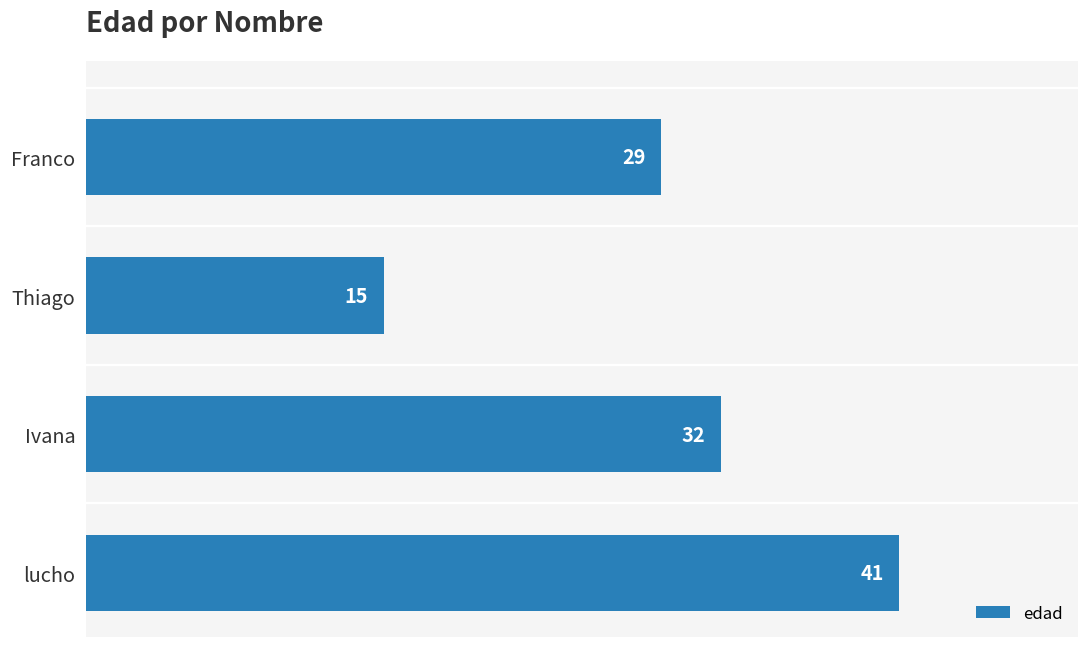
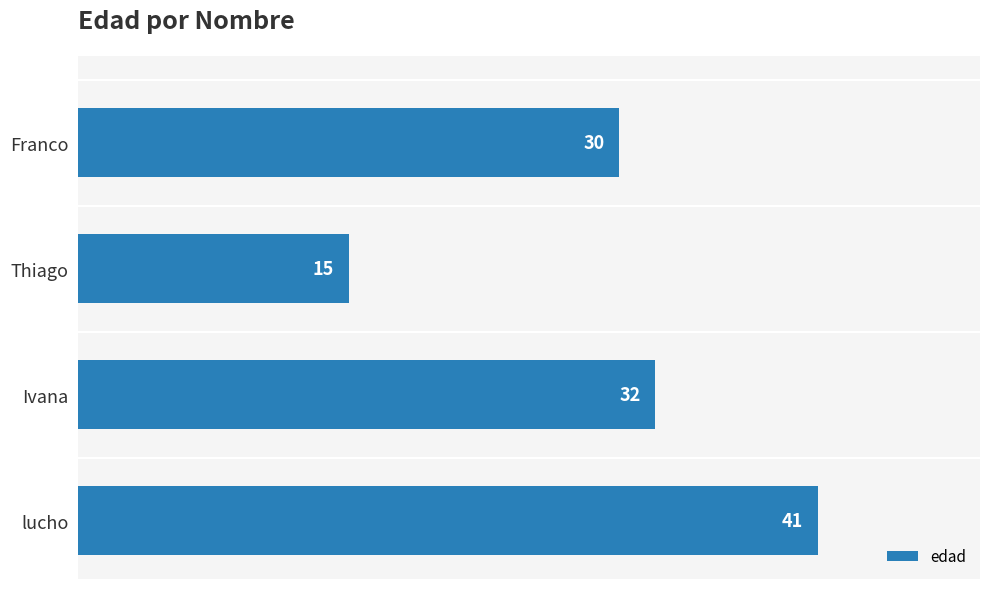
Franco: 29 -> 30
